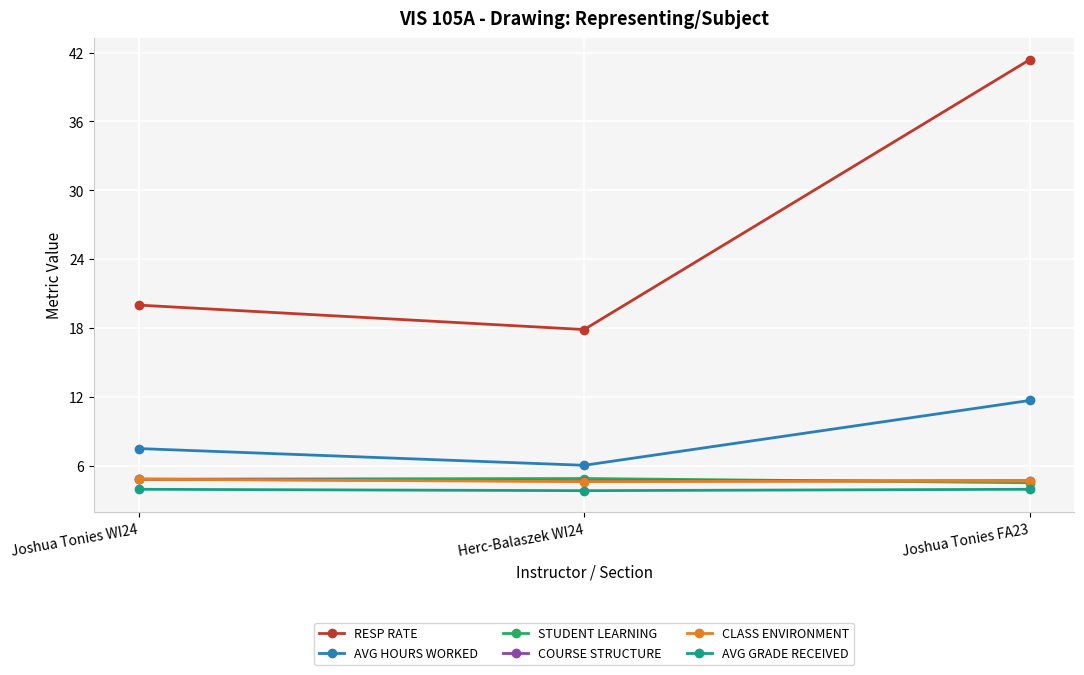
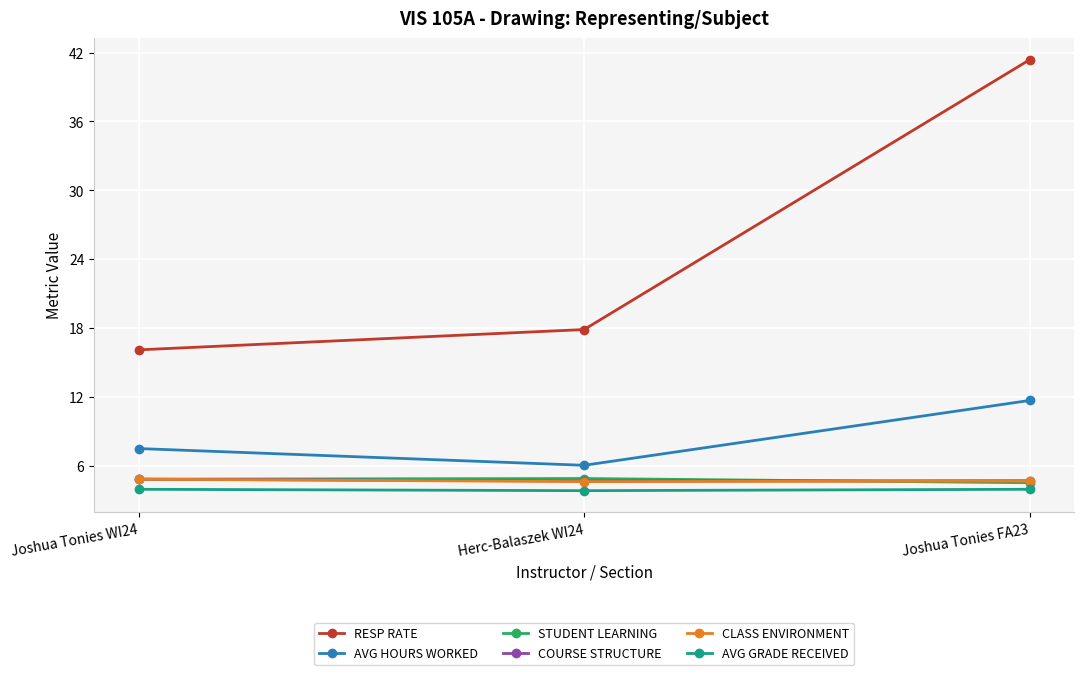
RESP RATE, Joshua Tonies WI24: 20.0 -> 16.1
